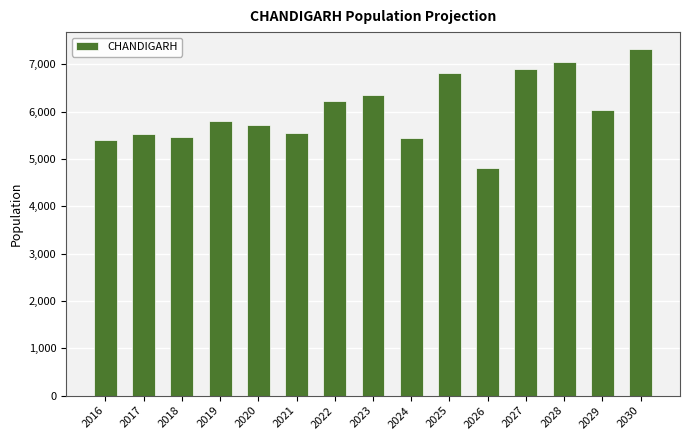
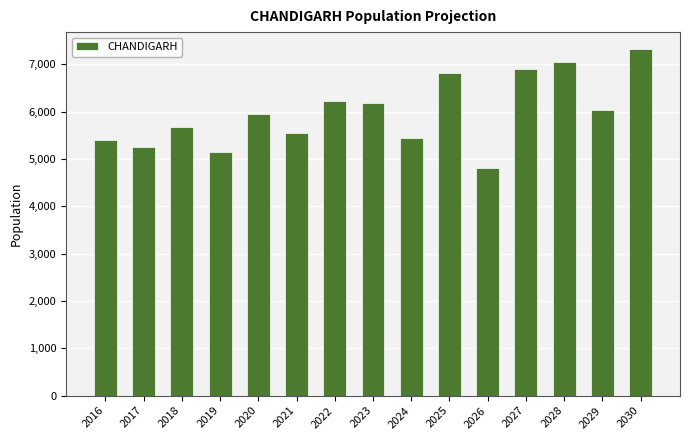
2017: 5,500 -> 5,300
2018: 5,500 -> 5,700
2019: 5,800 -> 5,100
2020: 5,700 -> 5,900
2023: 6,400 -> 6,200
